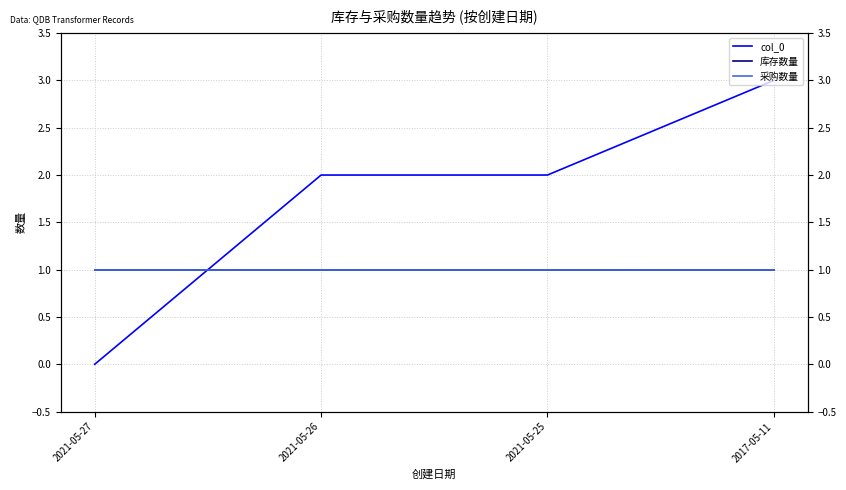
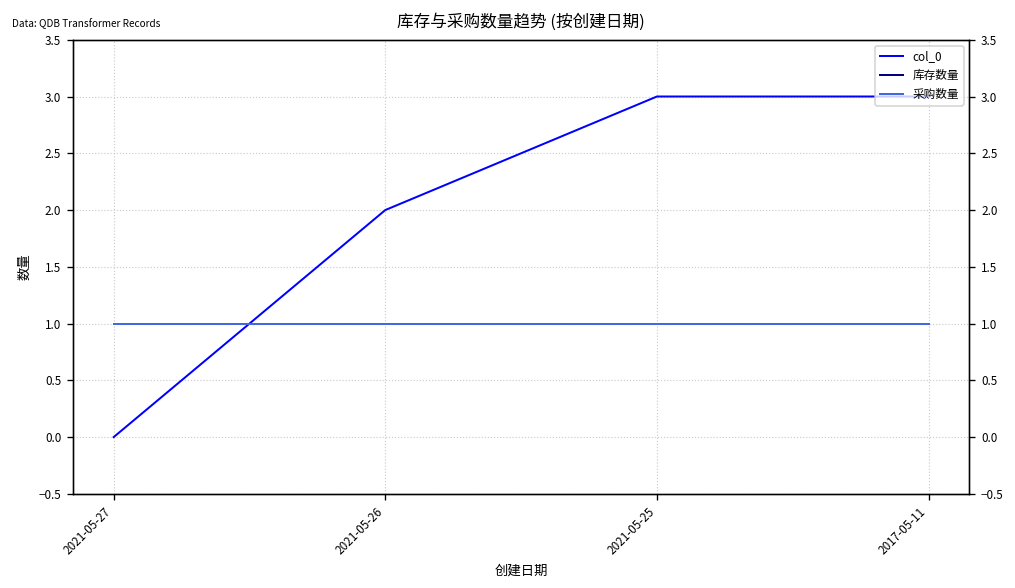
col_0, 2021-05-25: 2 -> 3
